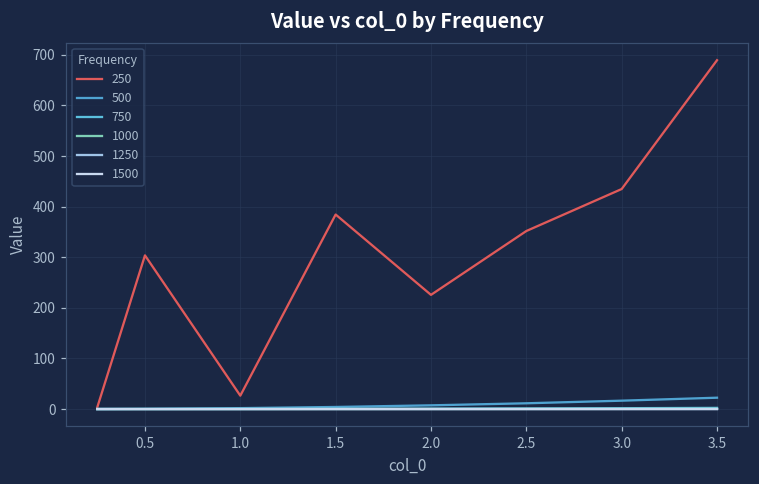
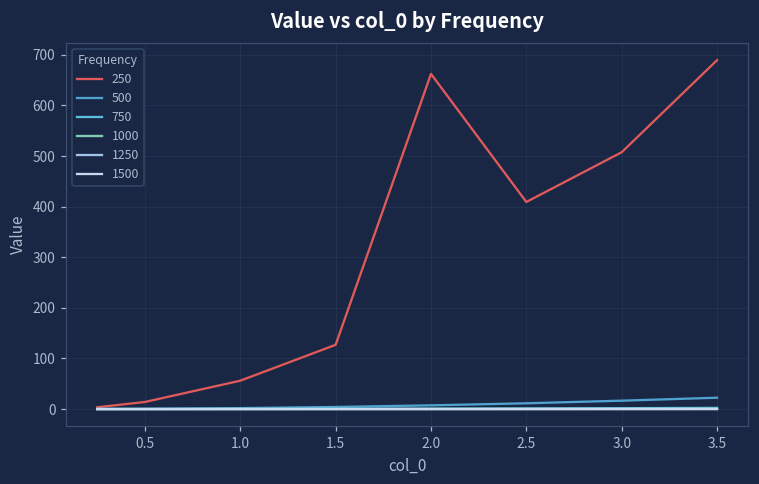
250, 0.5: 300 -> 10
250, 1.0: 30 -> 60
250, 1.5: 380 -> 130
250, 2.0: 230 -> 660
250, 2.5: 350 -> 410
250, 3.0: 430 -> 510
